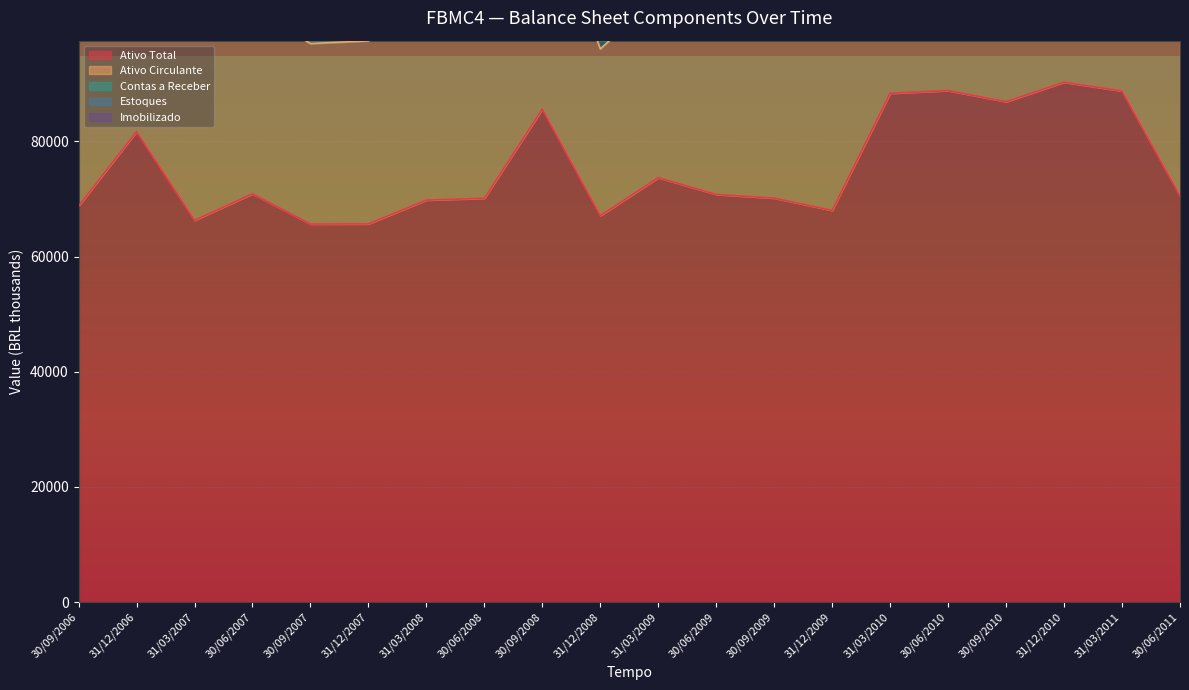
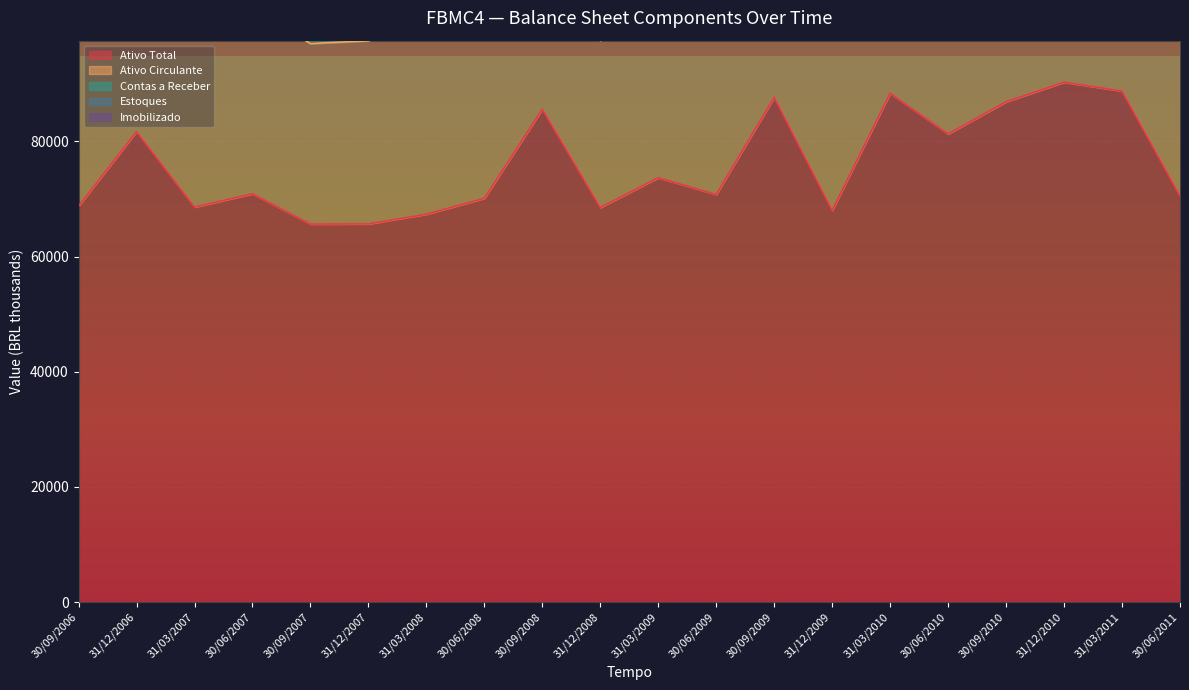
Ativo Total, 31/03/2007: 66000 -> 69000
Ativo Total, 31/03/2008: 70000 -> 67000
Ativo Total, 31/12/2008: 67000 -> 69000
Ativo Total, 30/09/2009: 70000 -> 88000
Ativo Total, 30/06/2010: 89000 -> 81000
